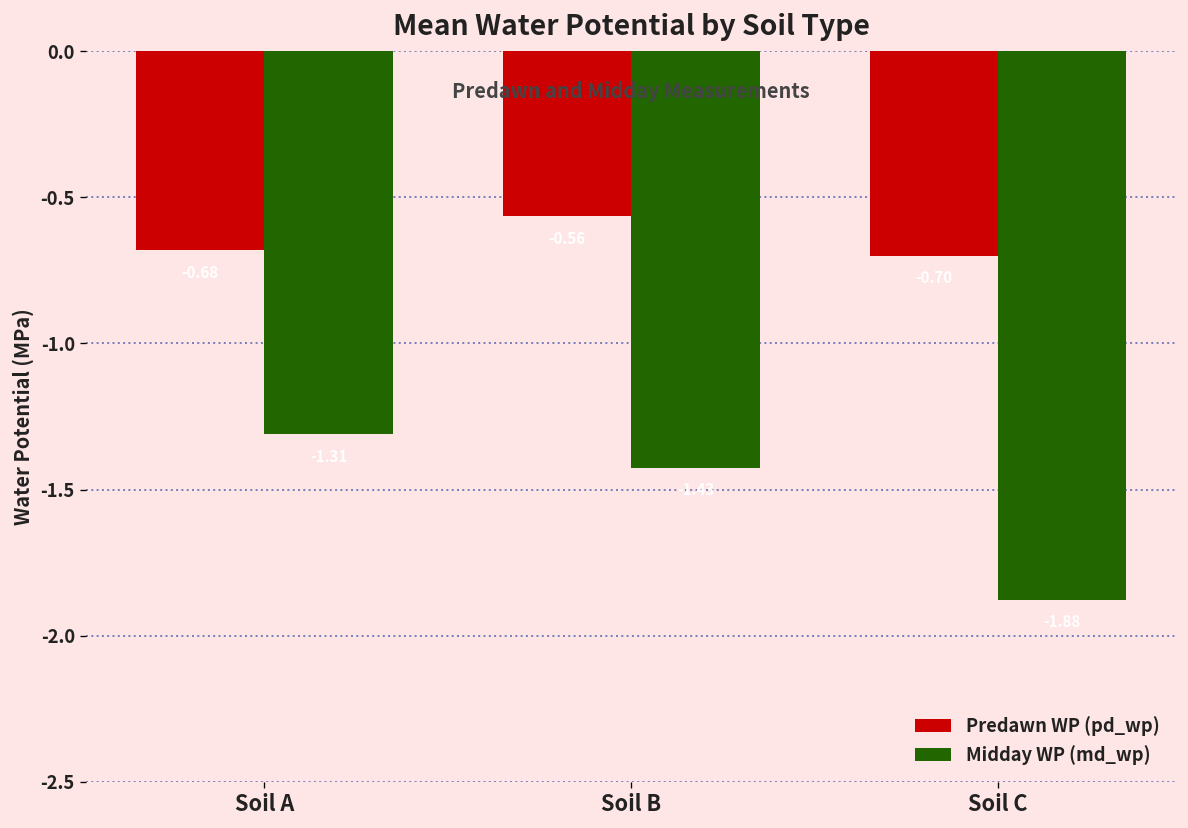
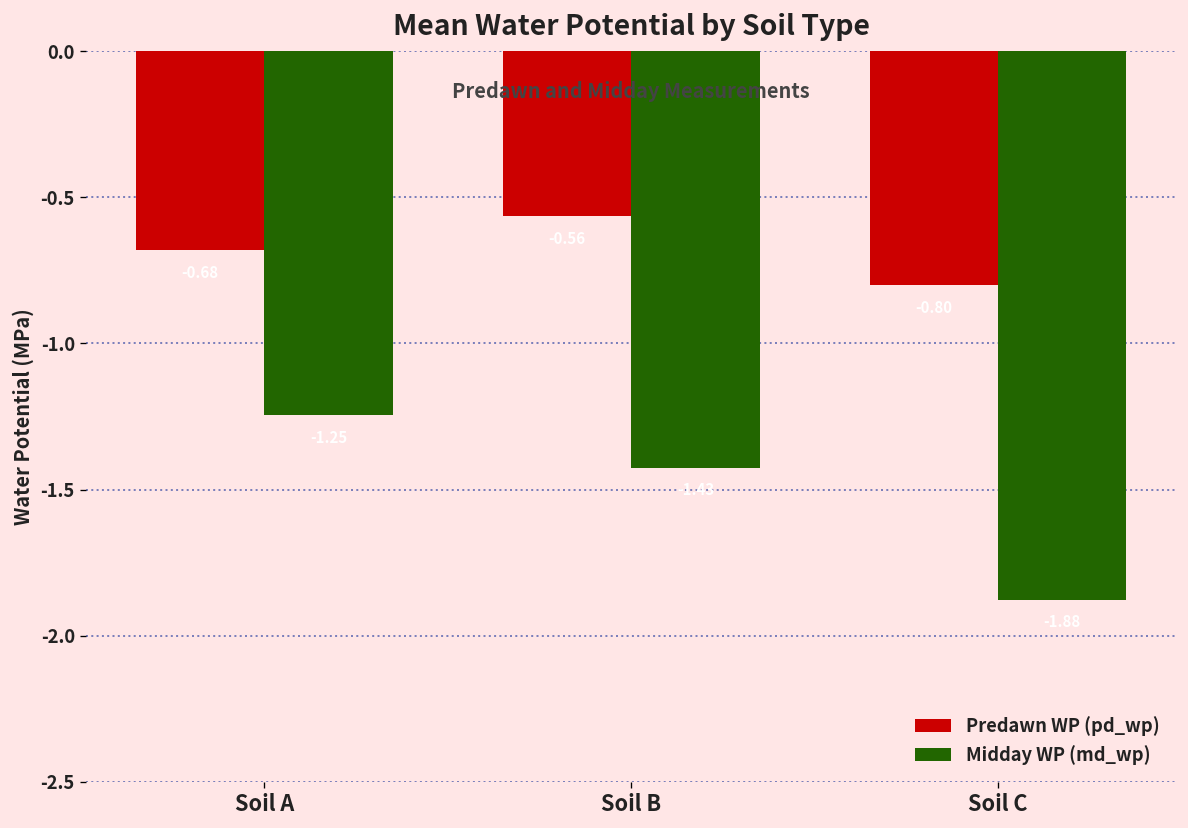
Midday WP (md_wp), Soil A: -1.31 -> -1.25
Predawn WP (pd_wp), Soil C: -0.7 -> -0.8
